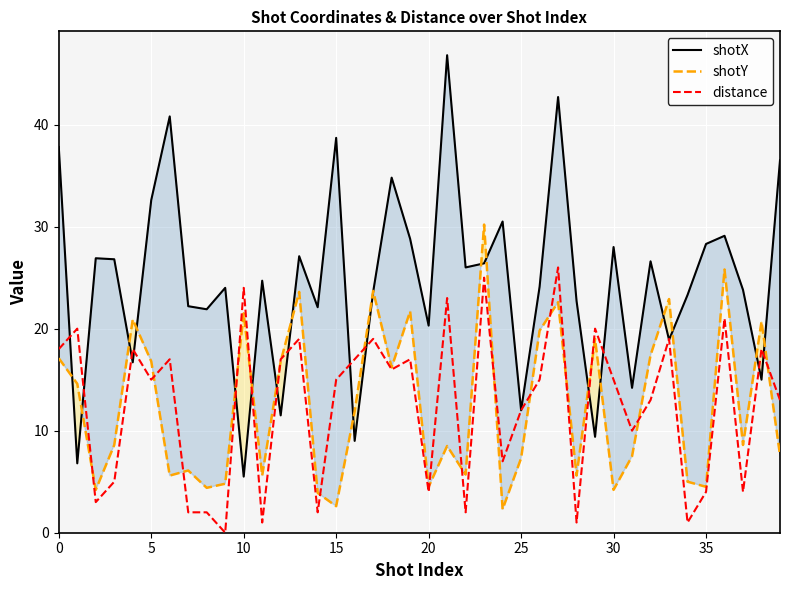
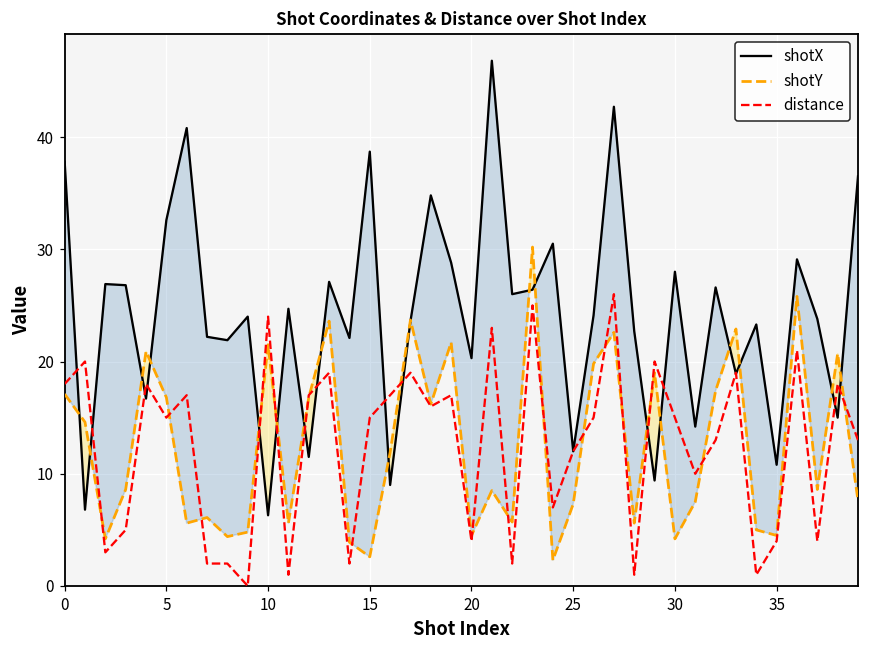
shotX, 10: 5.5 -> 6.3
shotX, 35: 28.3 -> 10.8
